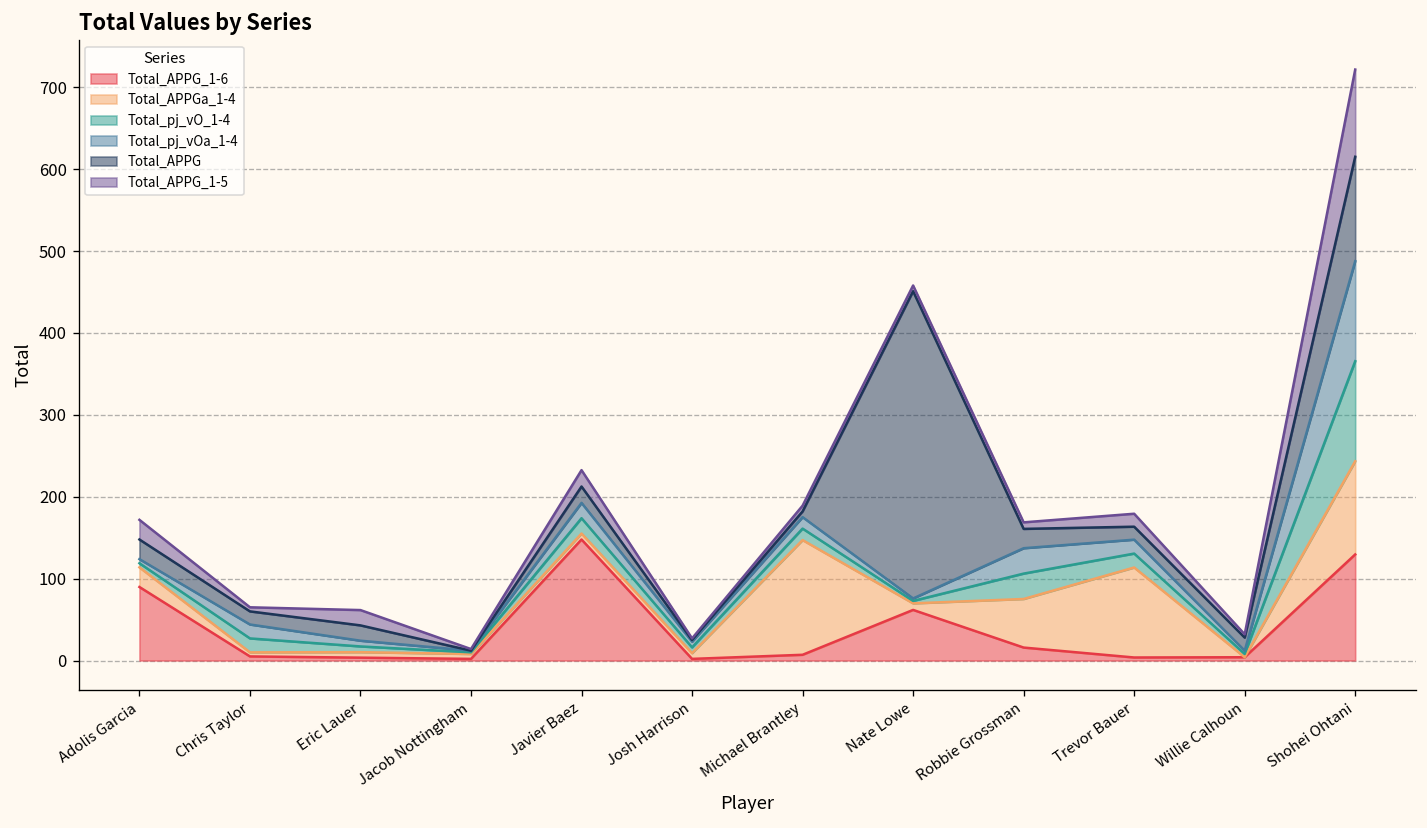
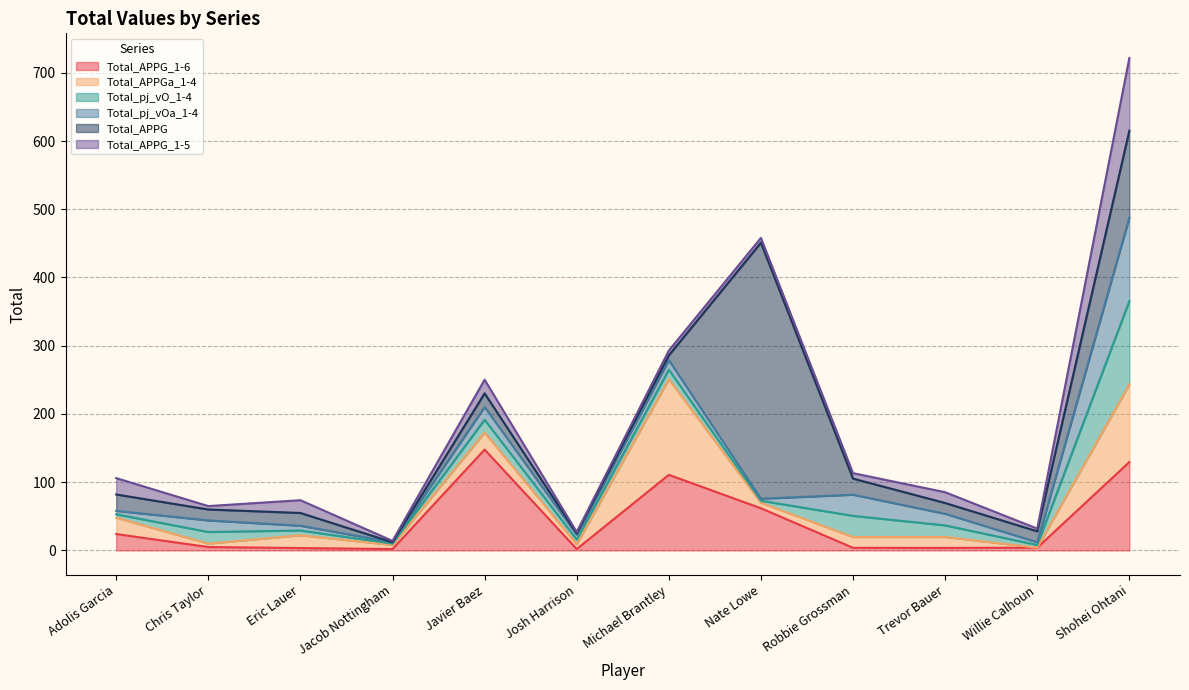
Total_APPG_1-6, Adolis Garcia: 90 -> 20
Total_APPGa_1-4, Eric Lauer: 10 -> 20
Total_APPGa_1-4, Javier Baez: 10 -> 30
Total_APPG_1-6, Michael Brantley: 10 -> 110
Total_APPG_1-6, Robbie Grossman: 20 -> 0
Total_APPGa_1-4, Robbie Grossman: 60 -> 20
Total_APPGa_1-4, Trevor Bauer: 110 -> 20
